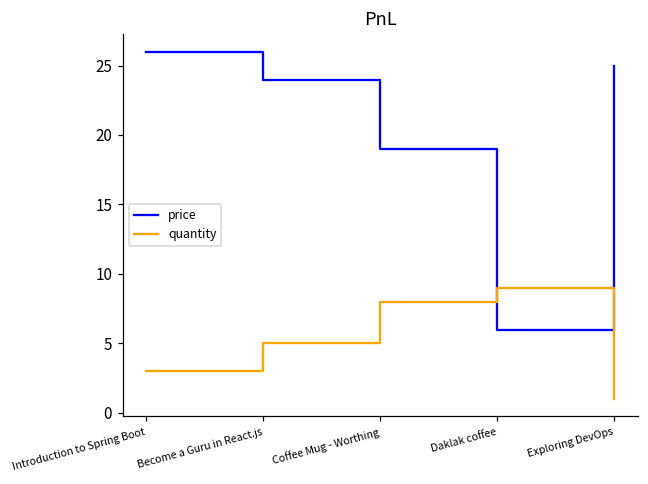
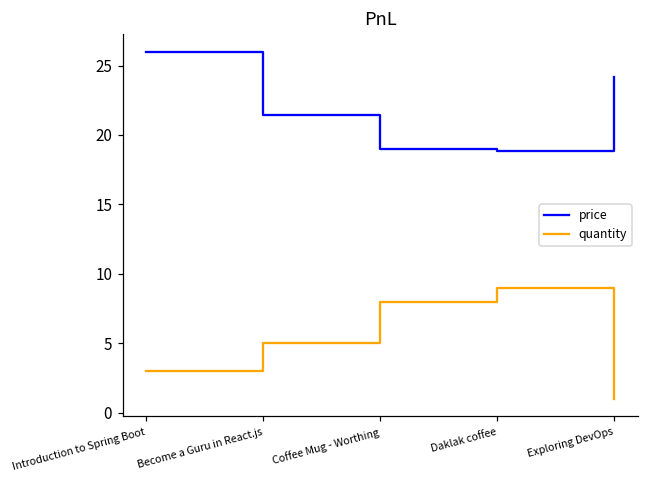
price, Become a Guru in React.js: 24.0 -> 21.5
price, Daklak coffee: 6.0 -> 18.9
price, Exploring DevOps: 25.0 -> 24.2
